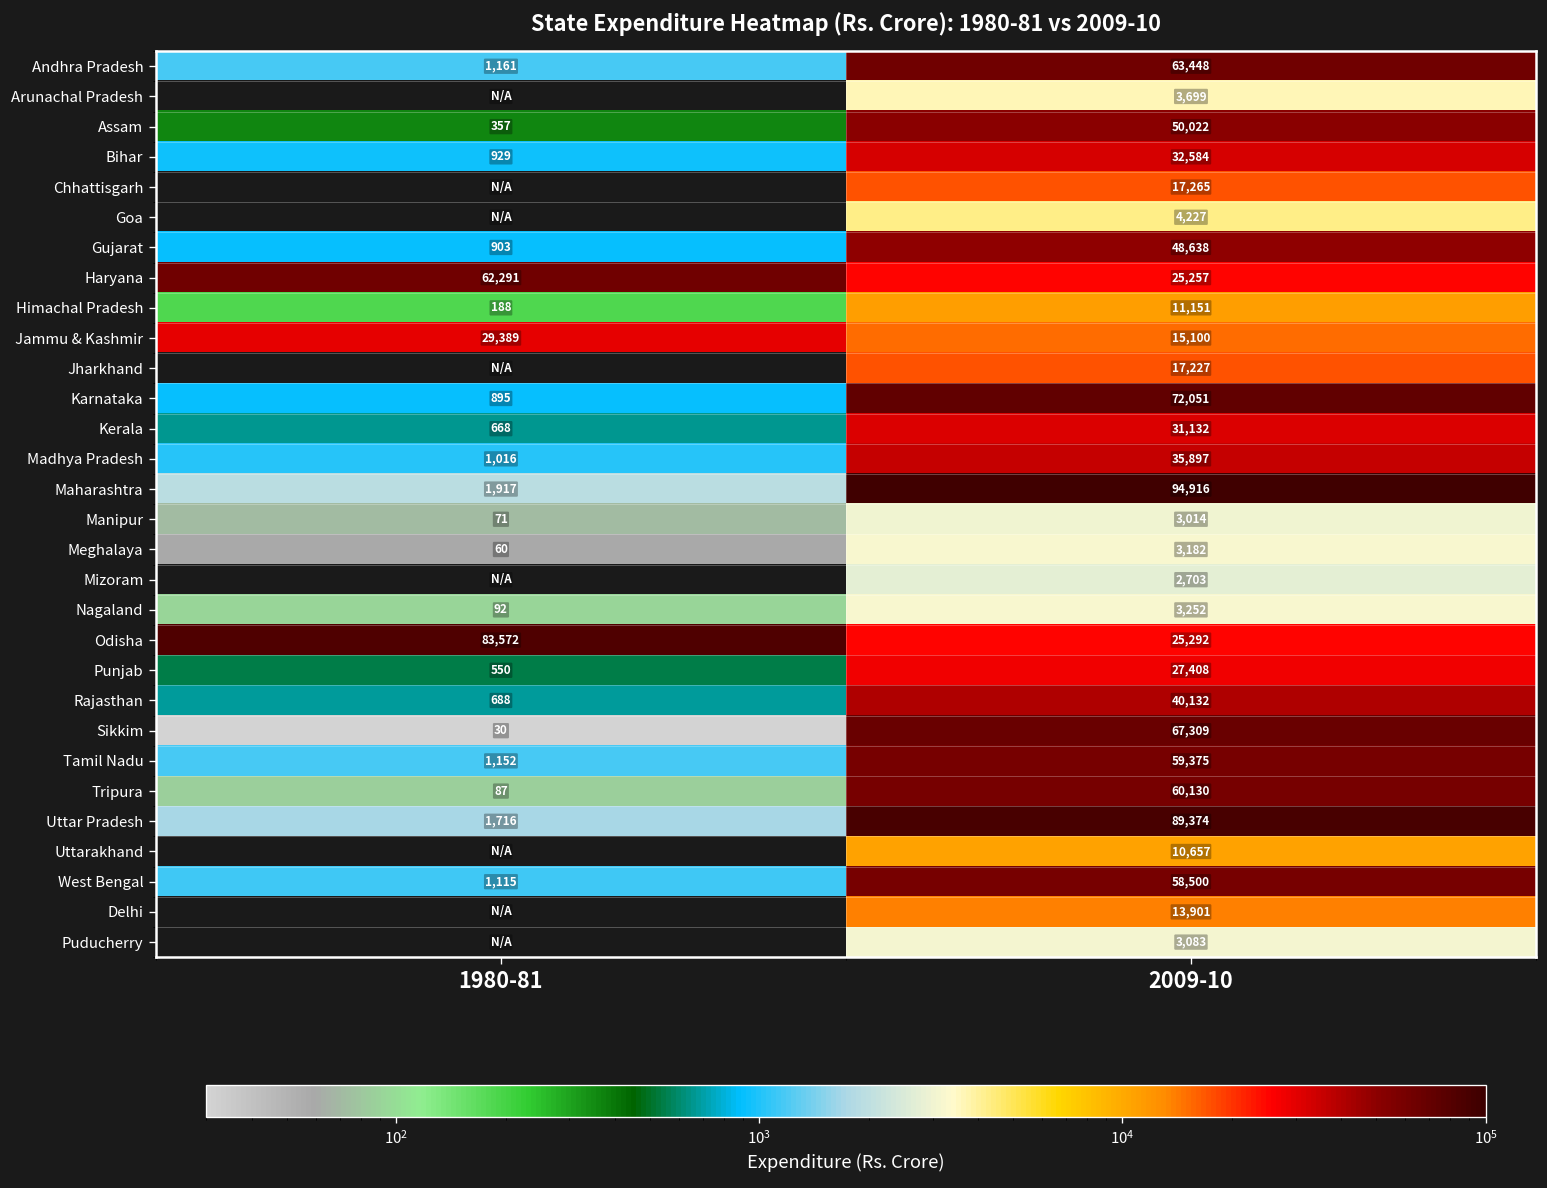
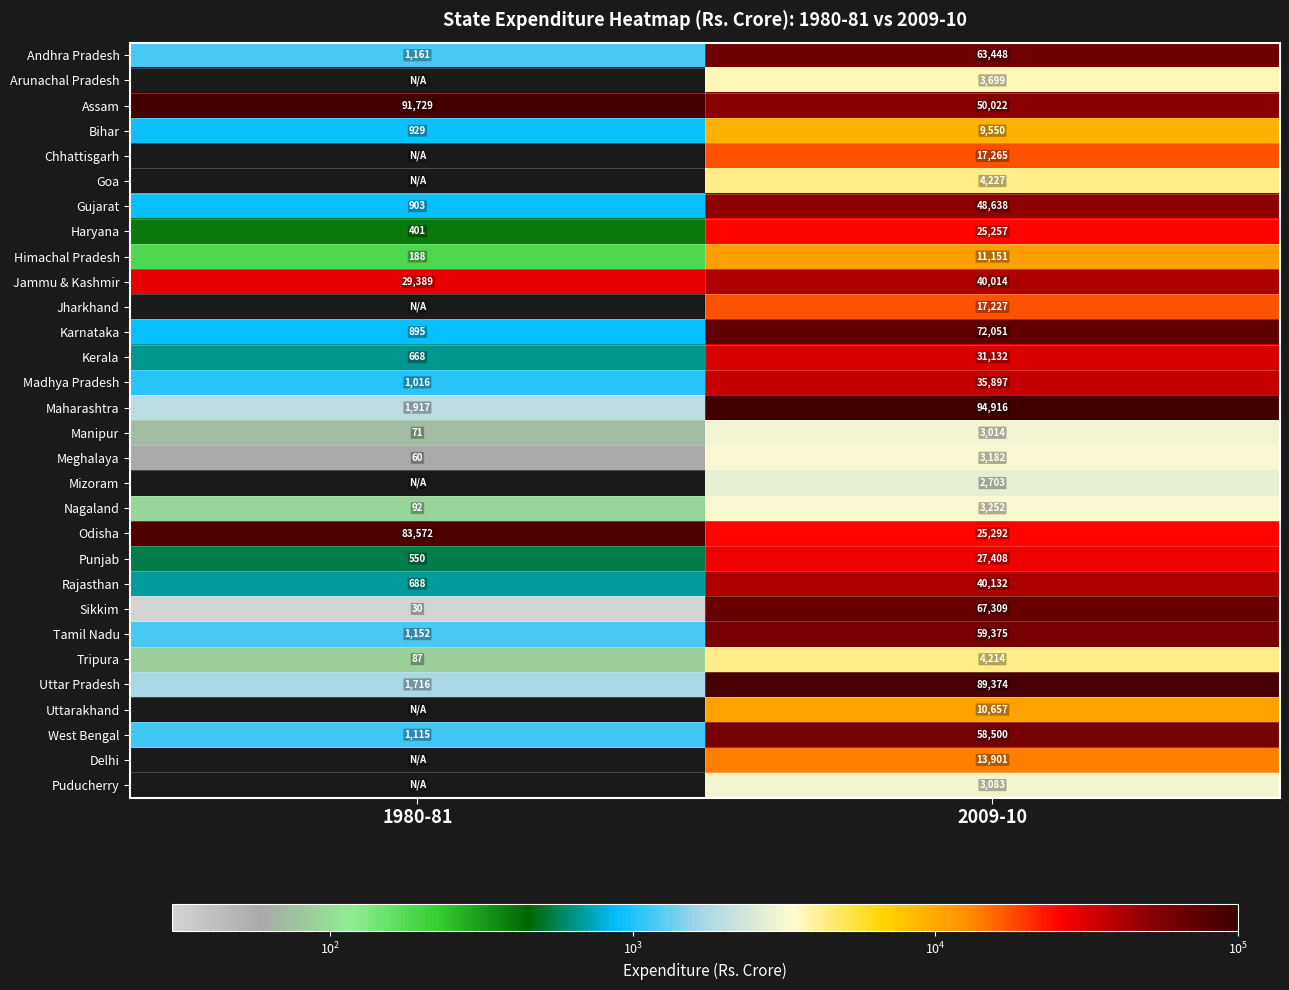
Assam, 1980-81: 357 -> 91,729
Bihar, 2009-10: 32,584 -> 9,550
Haryana, 1980-81: 62,291 -> 401
Jammu & Kashmir, 2009-10: 15,100 -> 40,014
Tripura, 2009-10: 60,130 -> 4,214
